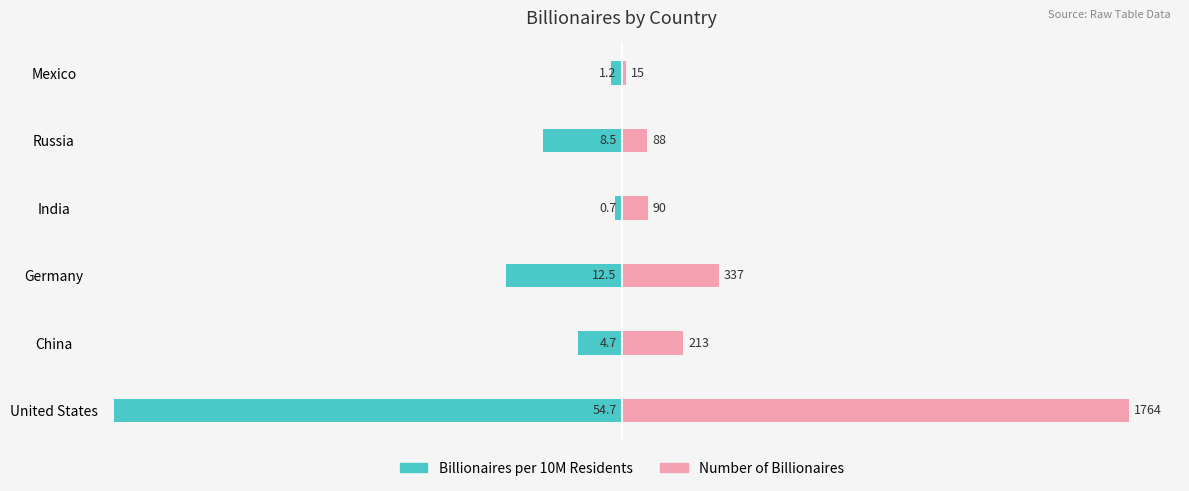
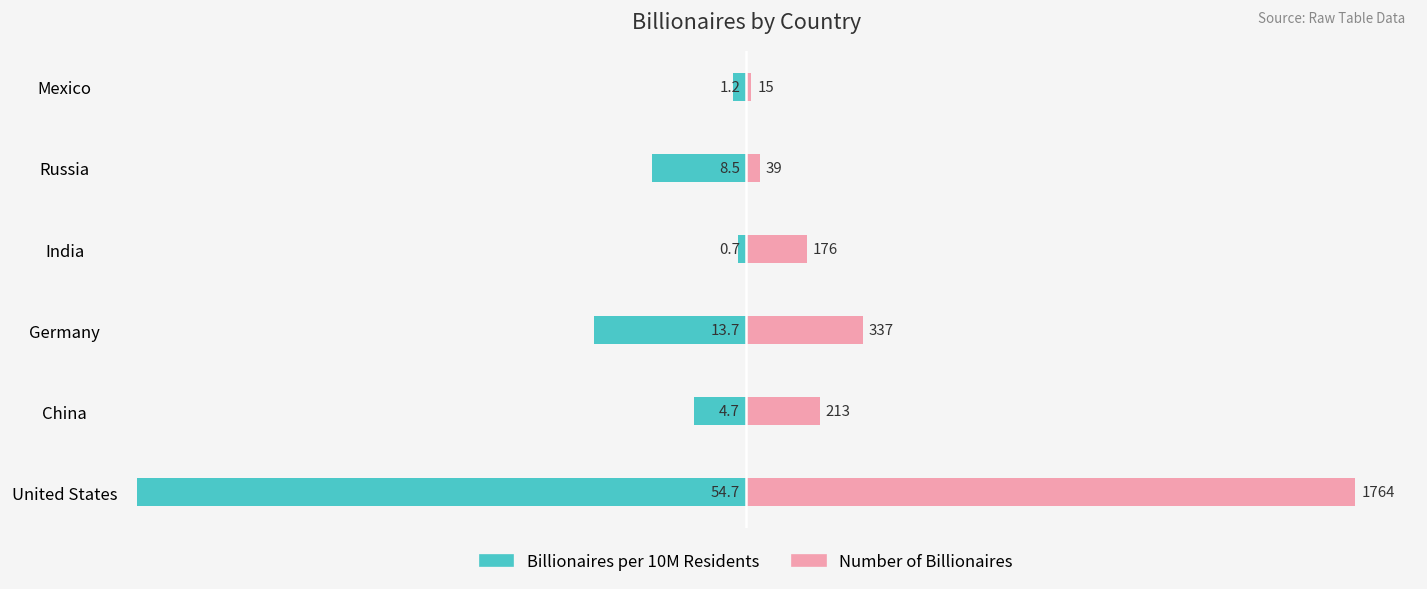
Number of Billionaires, Russia: 88 -> 39
Number of Billionaires, India: 90 -> 176
Billionaires per 10M Residents, Germany: 12.5 -> 13.7
